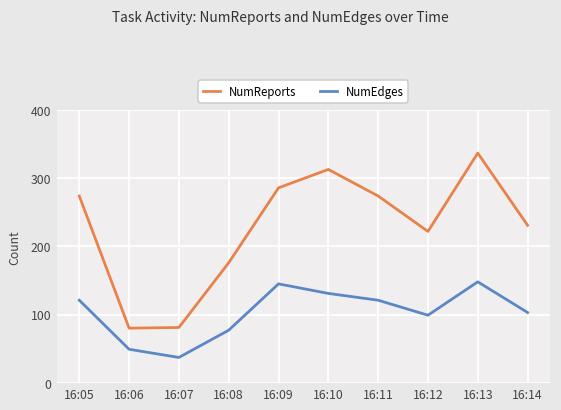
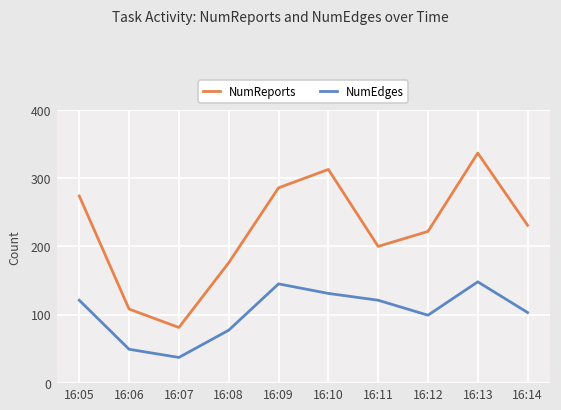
NumReports, 16:06: 80 -> 110
NumReports, 16:11: 270 -> 200
